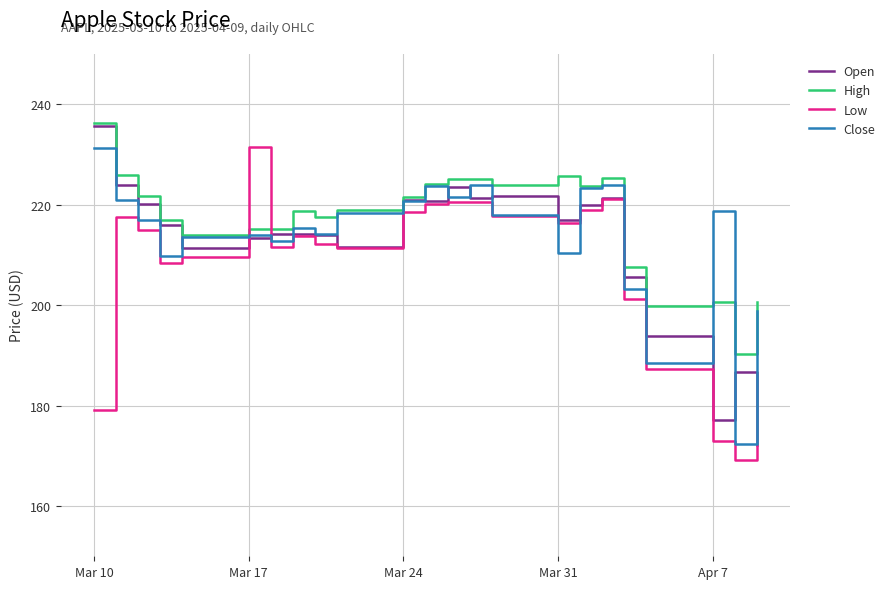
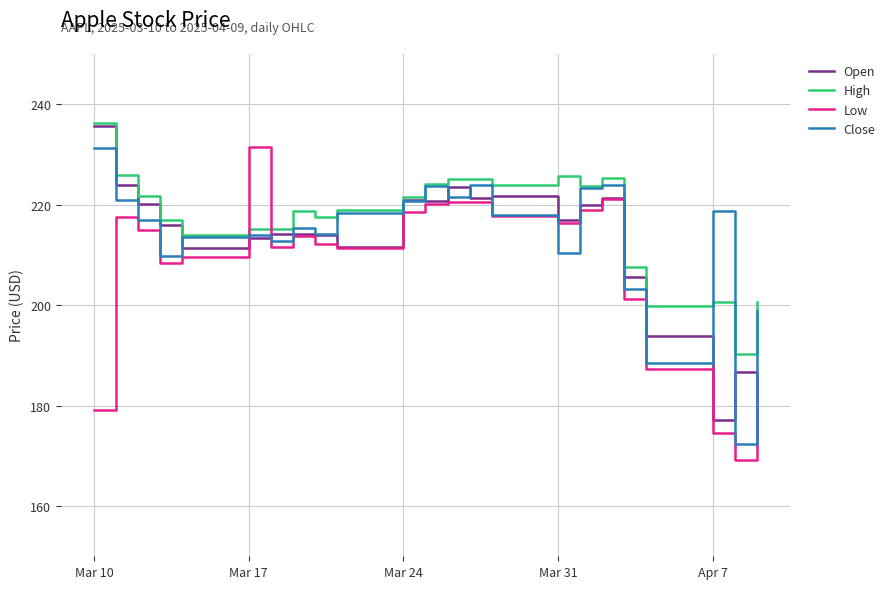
Low, Apr 7: 173 -> 175
